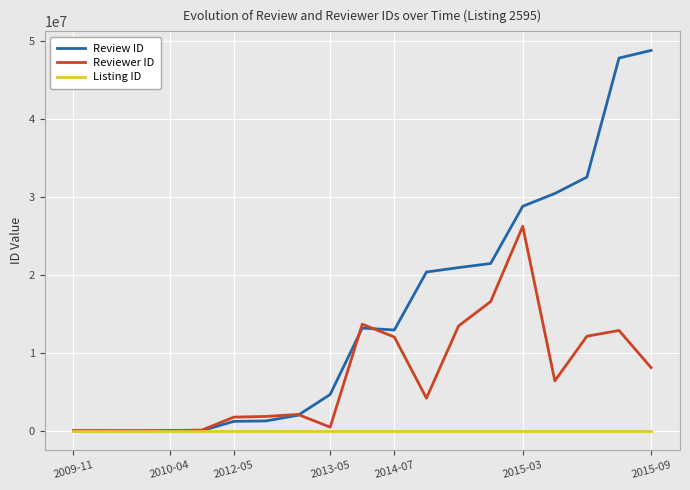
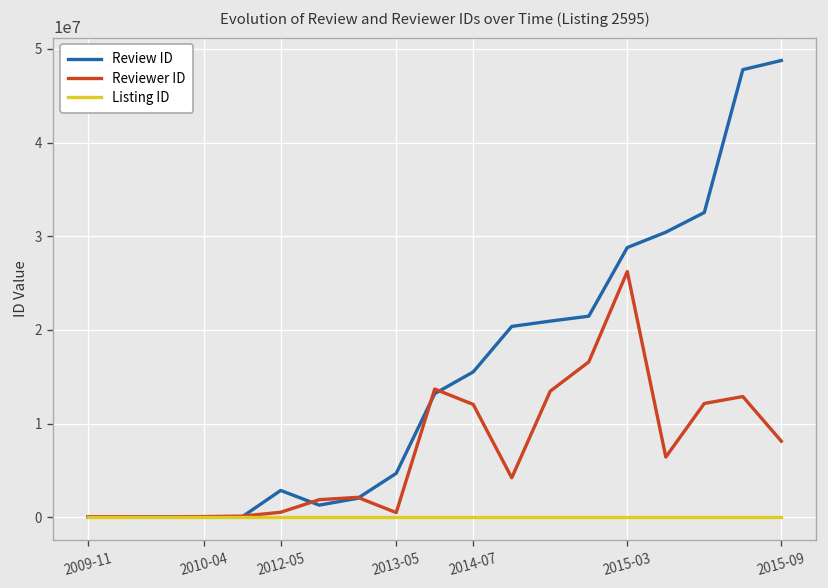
Review ID, 2012-05: 1000000 -> 3000000
Reviewer ID, 2012-05: 2000000 -> 1000000
Review ID, 2014-07: 13000000 -> 16000000
